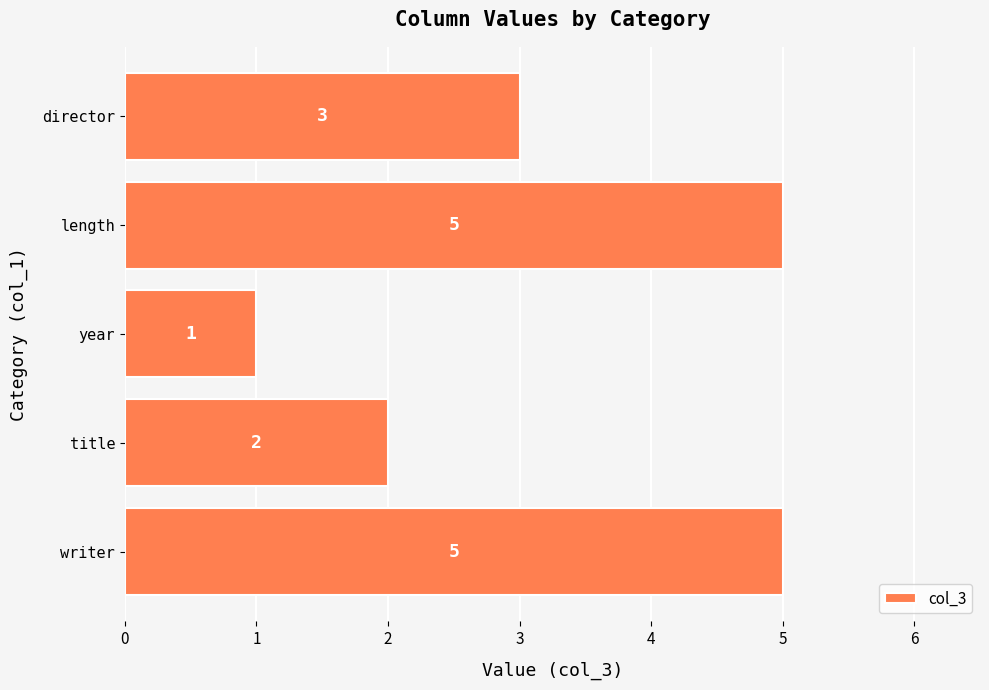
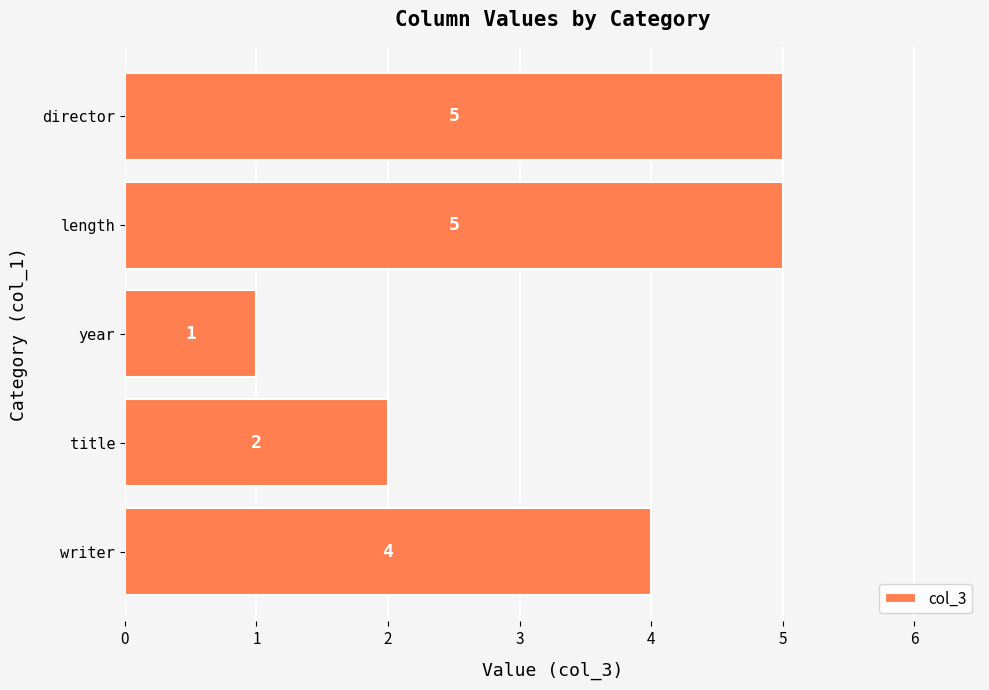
director: 3 -> 5
writer: 5 -> 4
